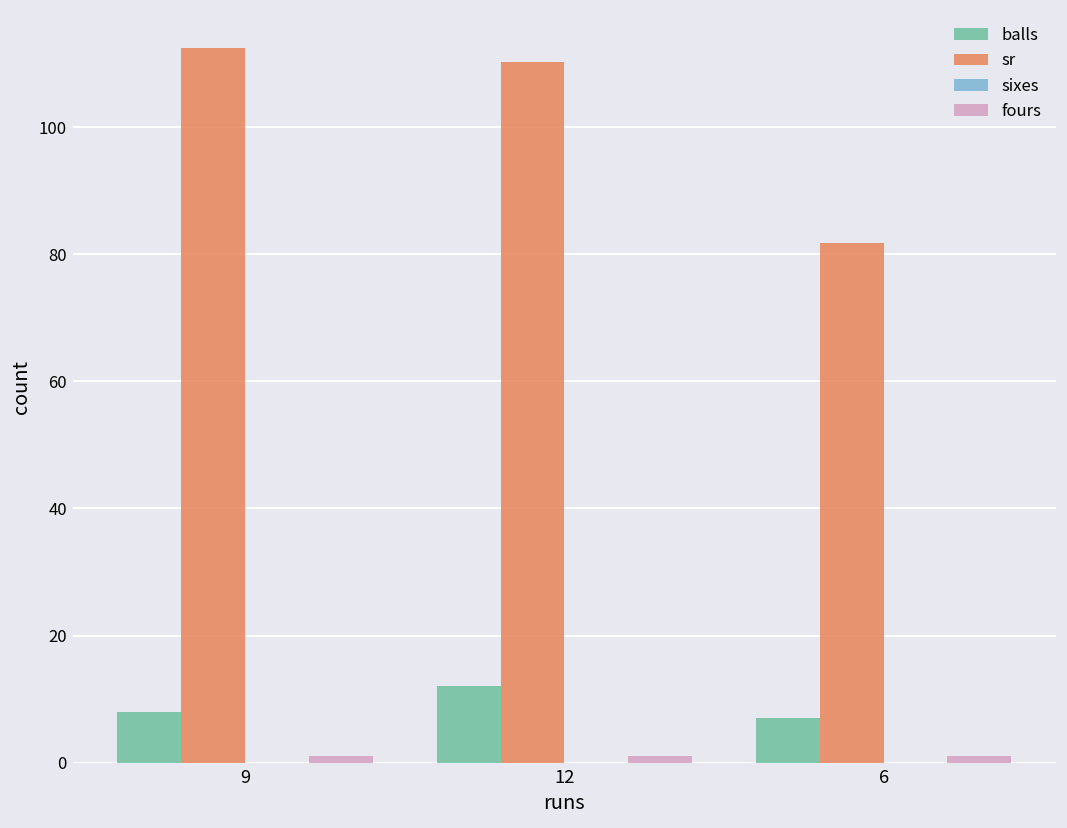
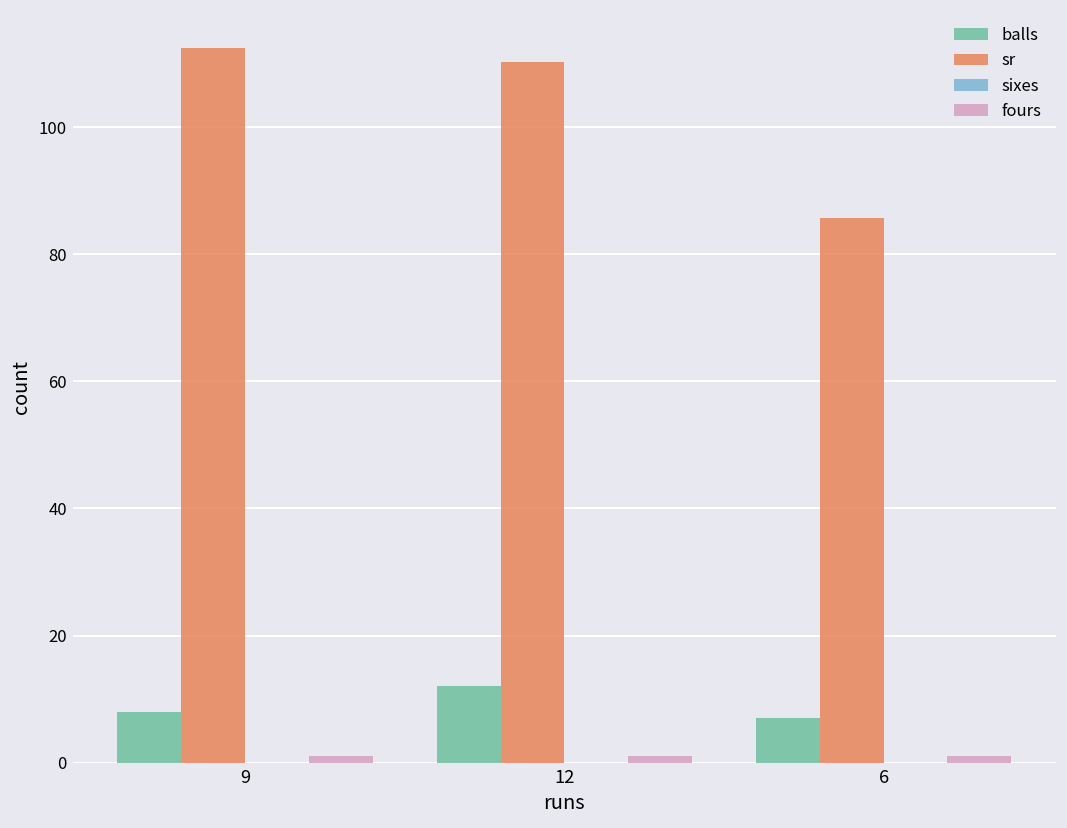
sr, 6: 82 -> 86
